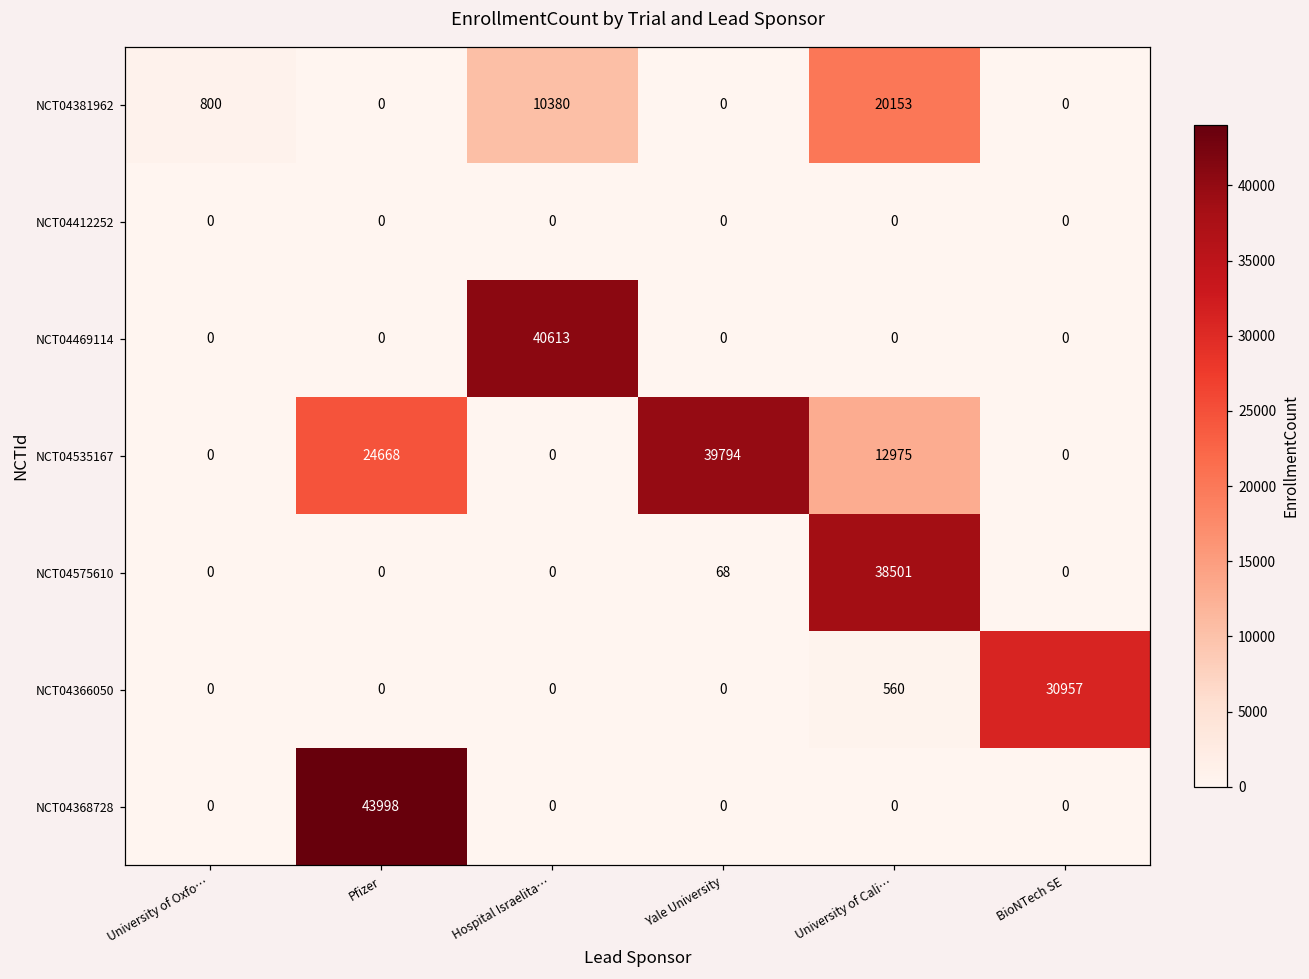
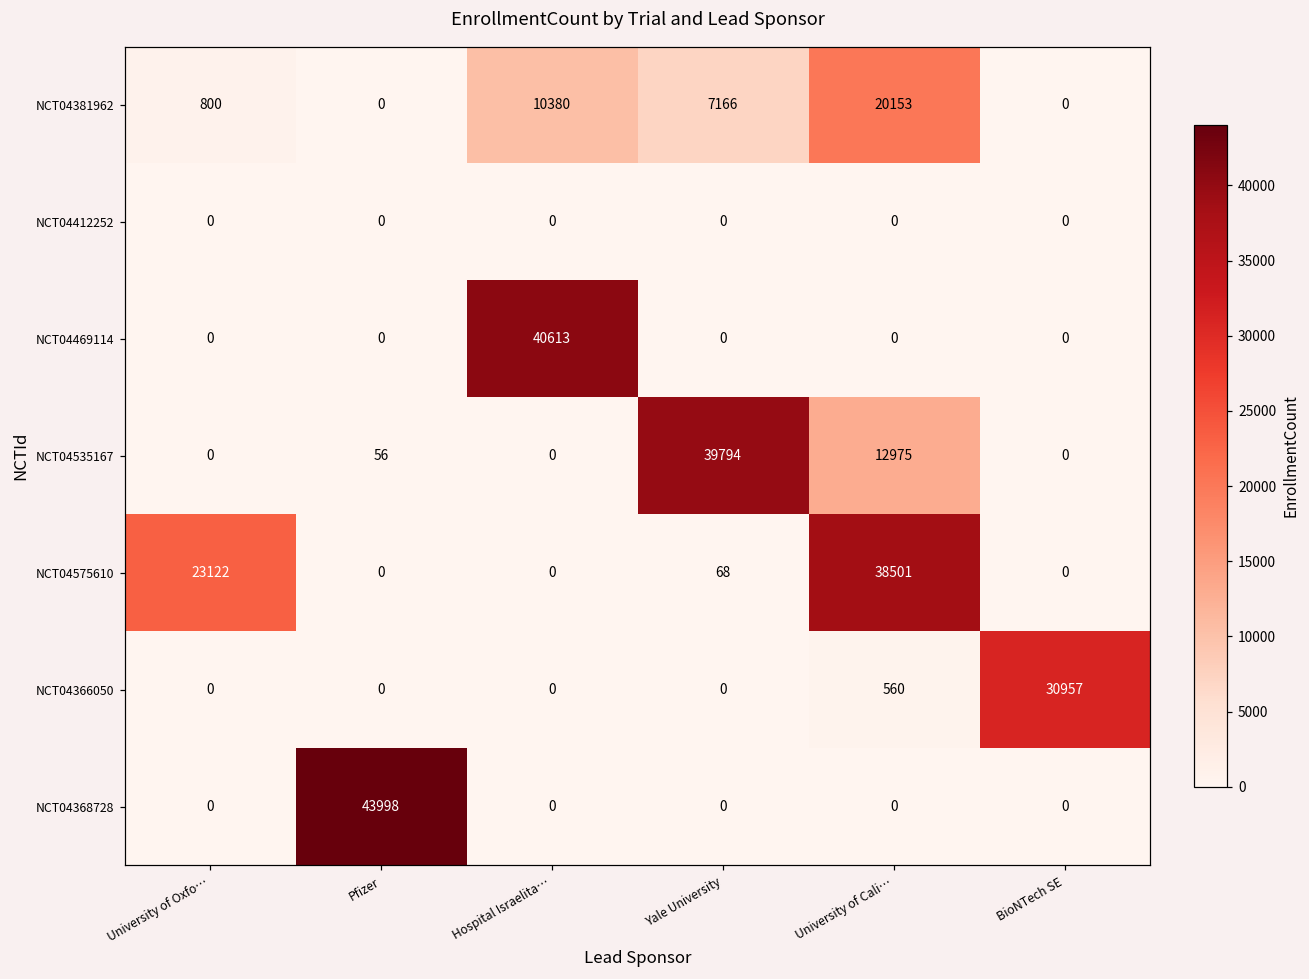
NCT04381962, Yale University: 0 -> 7166
NCT04535167, Pfizer: 24668 -> 56
NCT04575610, University of Oxfo…: 0 -> 23122
